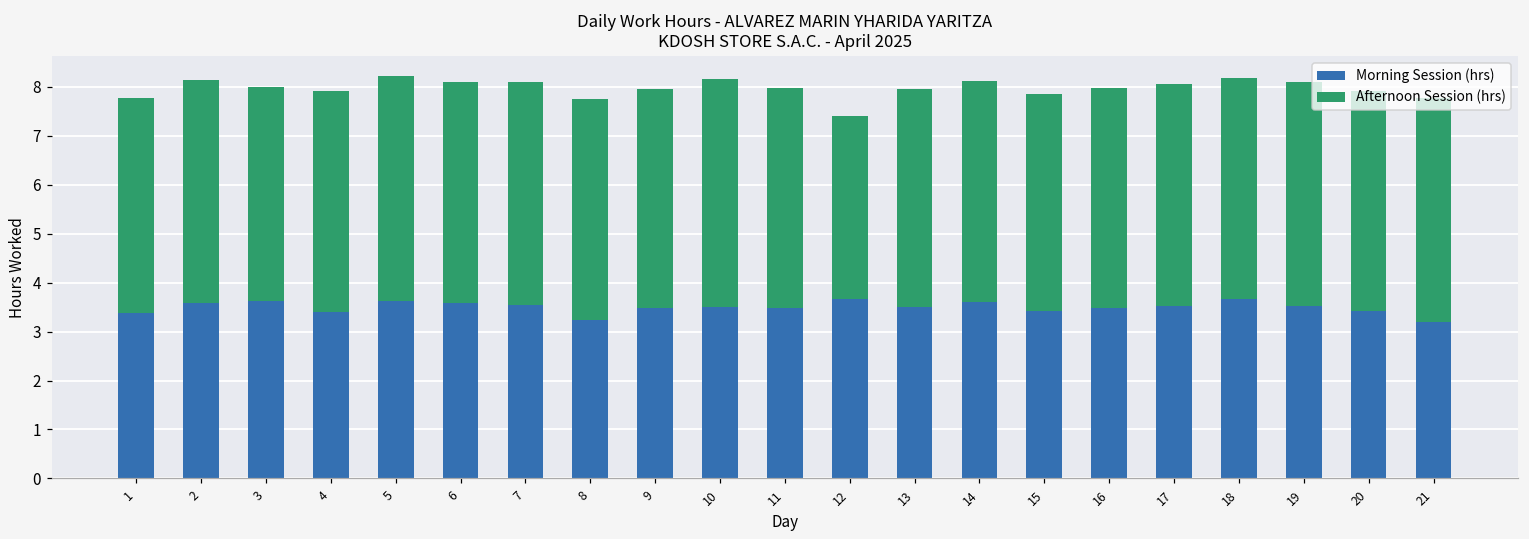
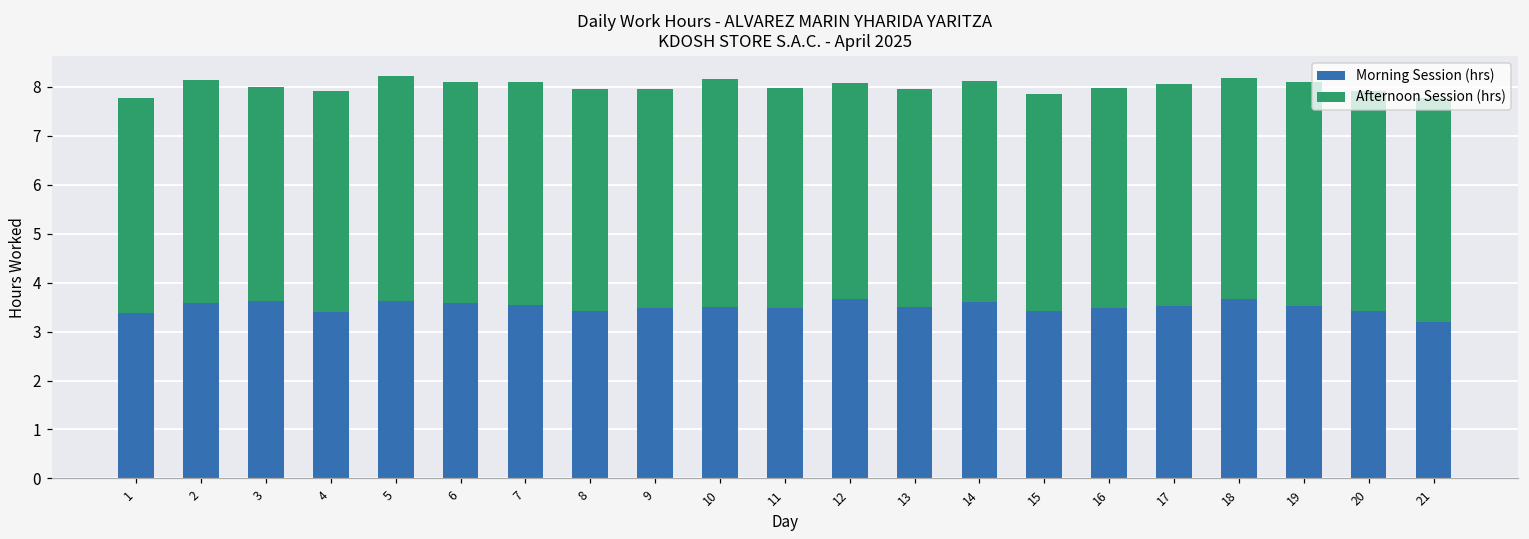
Morning Session (hrs), 8: 3.2 -> 3.4
Afternoon Session (hrs), 12: 3.7 -> 4.4
